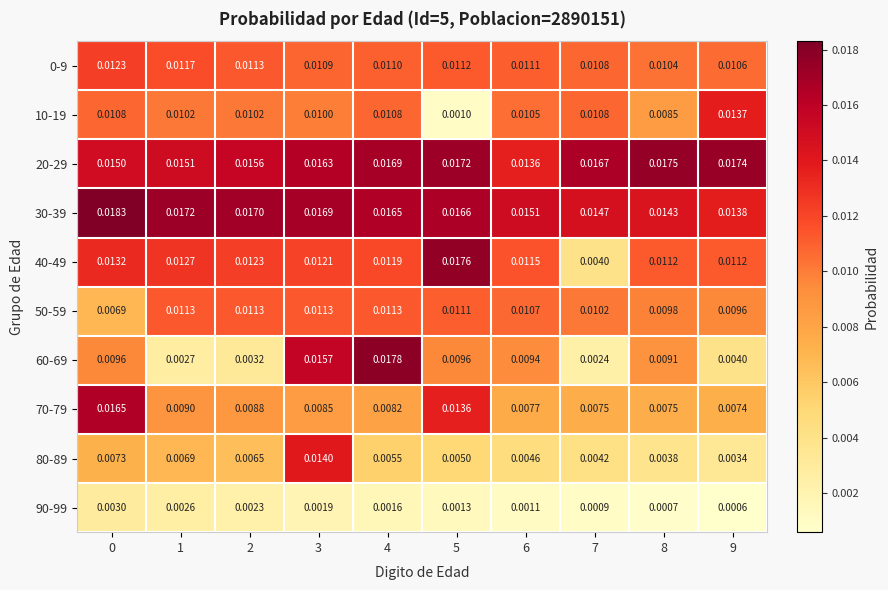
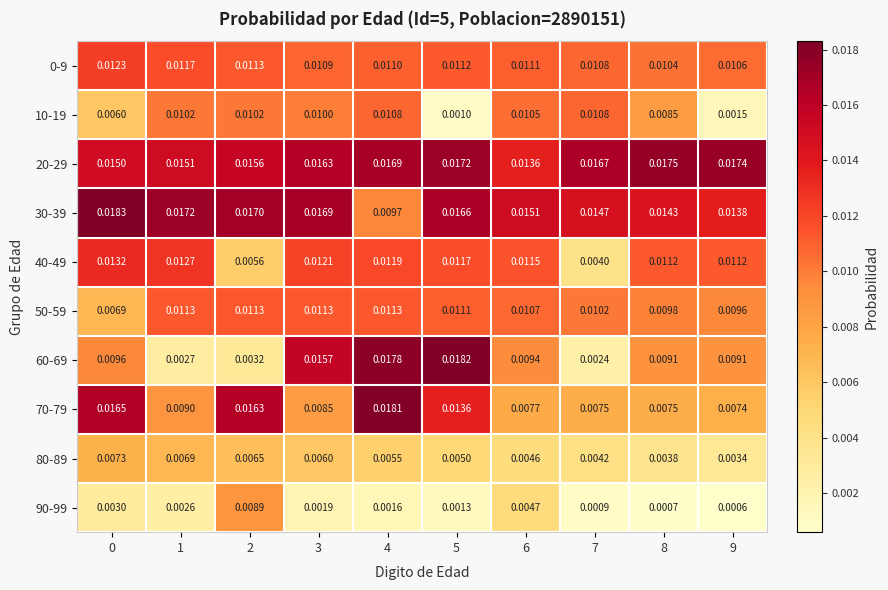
10-19, 0: 0.0108 -> 0.0060
10-19, 9: 0.0137 -> 0.0015
30-39, 4: 0.0165 -> 0.0097
40-49, 2: 0.0123 -> 0.0056
40-49, 5: 0.0176 -> 0.0117
60-69, 5: 0.0096 -> 0.0182
60-69, 9: 0.0040 -> 0.0091
70-79, 2: 0.0088 -> 0.0163
70-79, 4: 0.0082 -> 0.0181
80-89, 3: 0.0140 -> 0.0060
90-99, 2: 0.0023 -> 0.0089
90-99, 6: 0.0011 -> 0.0047
